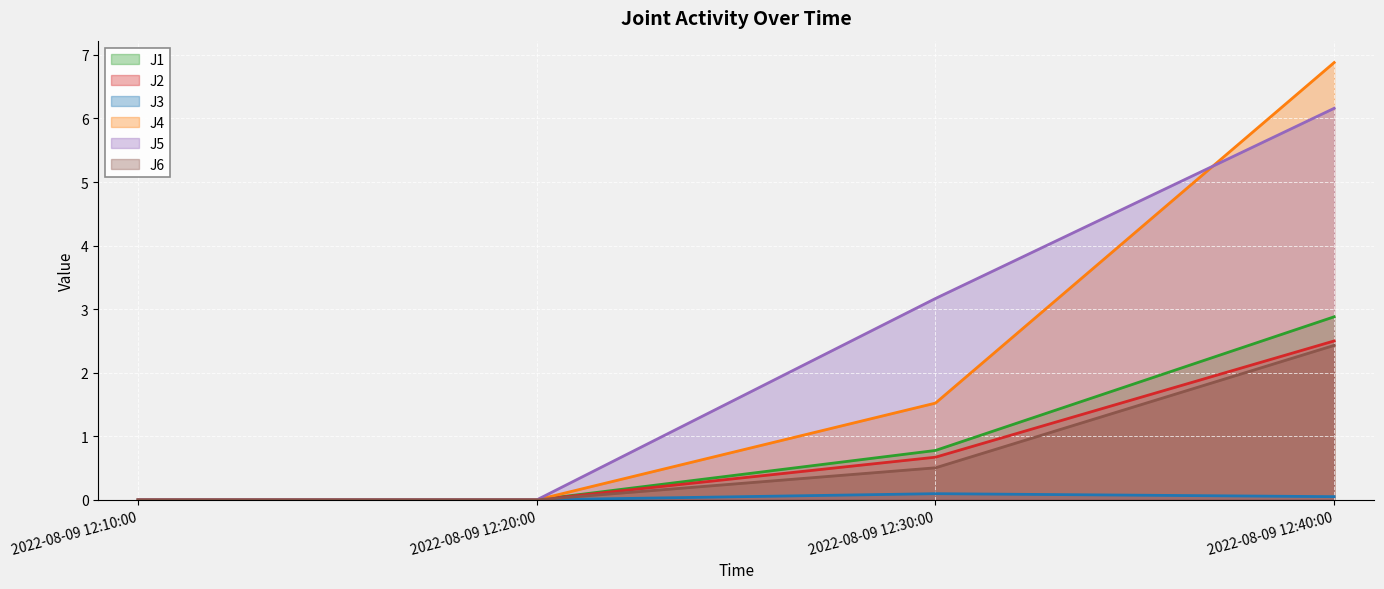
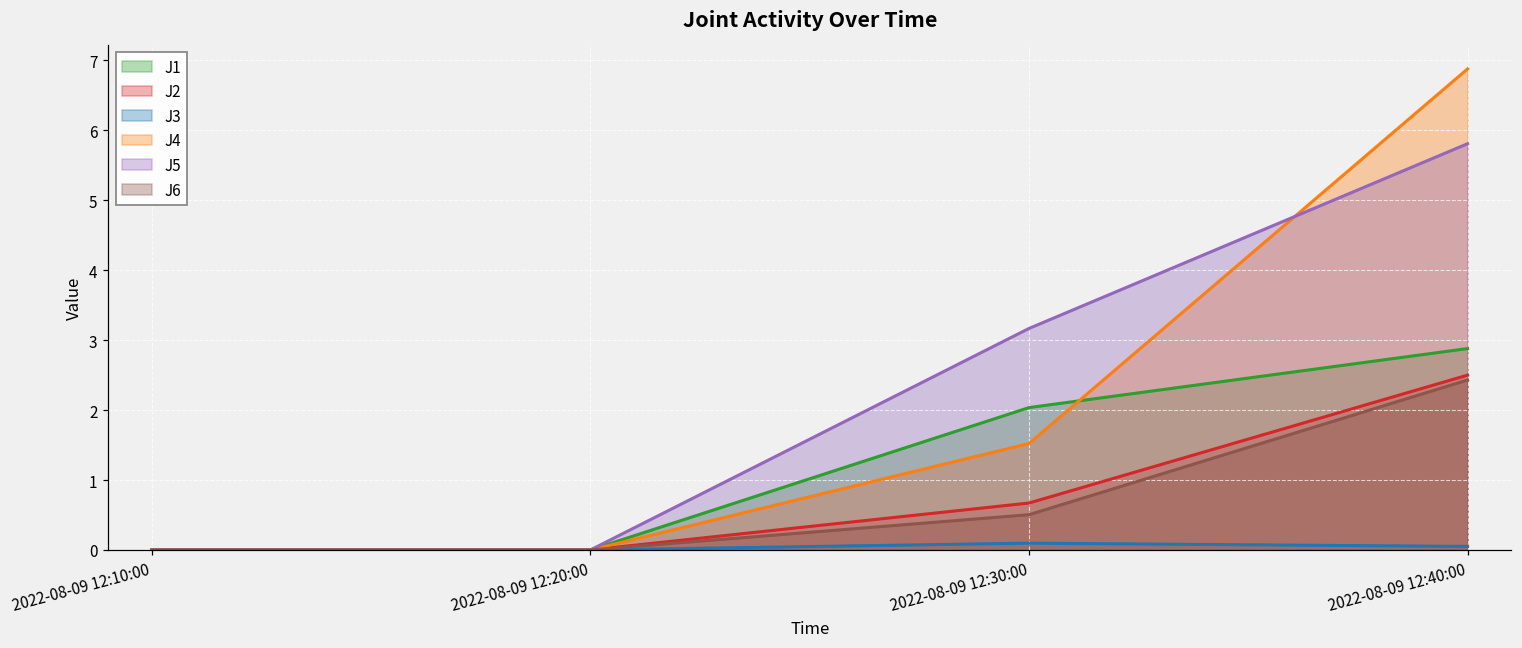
J1, 2022-08-09 12:30:00: 0.8 -> 2.0
J5, 2022-08-09 12:40:00: 6.2 -> 5.8
